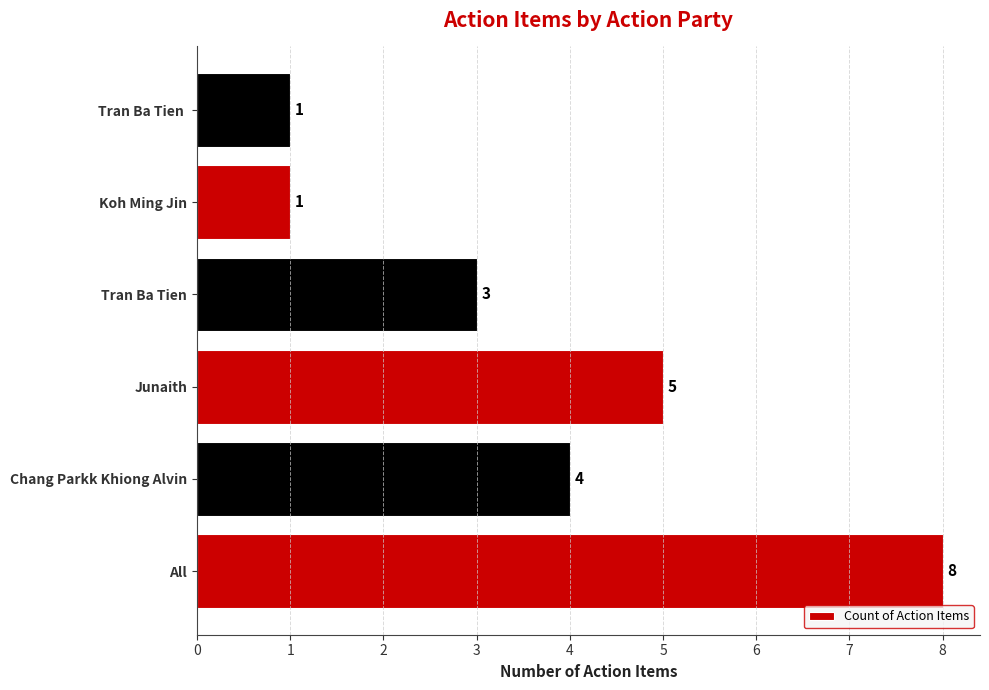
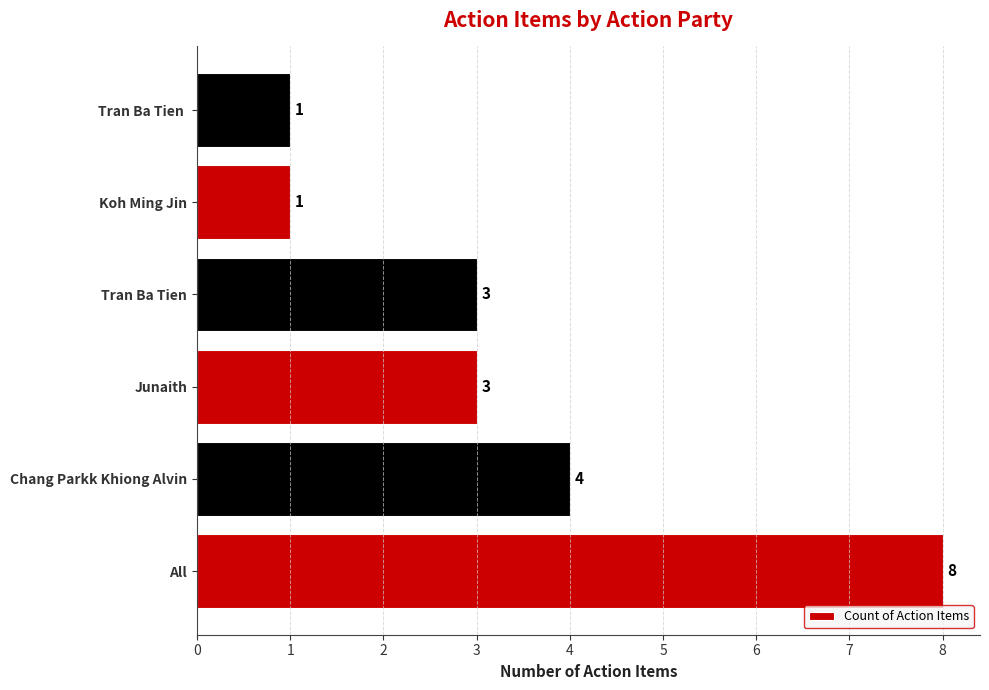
Junaith: 5 -> 3
